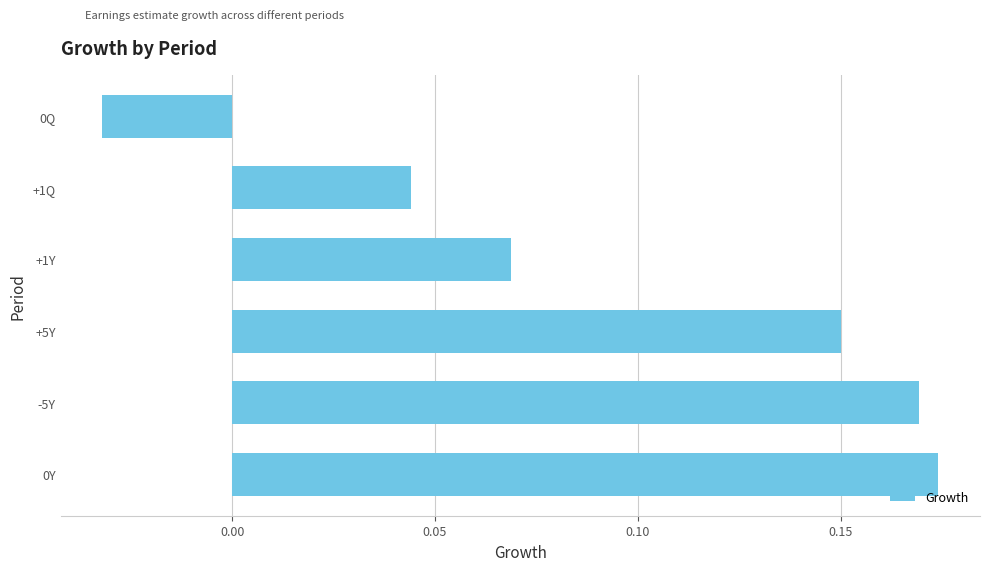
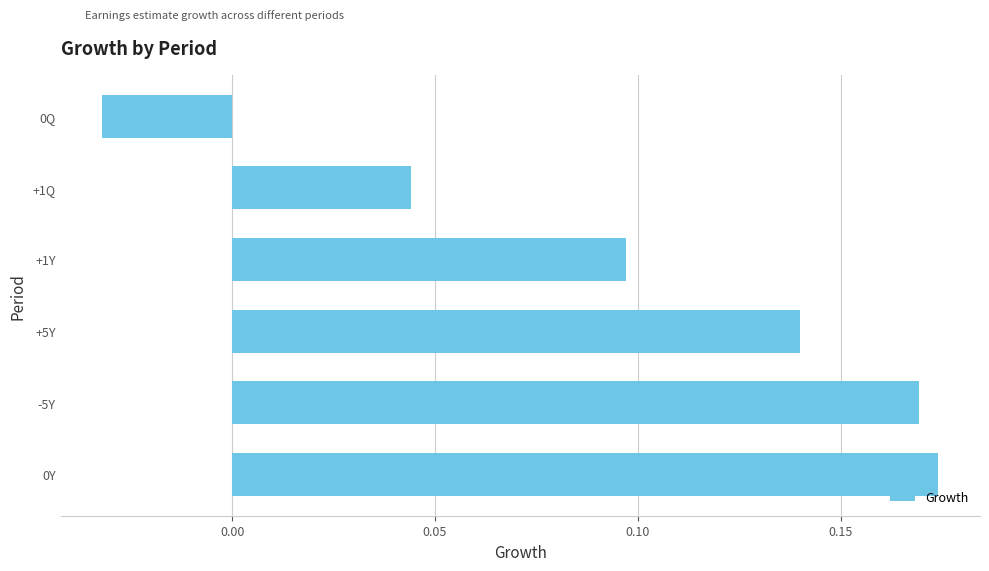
+1Y: 0.069 -> 0.097
+5Y: 0.15 -> 0.14
